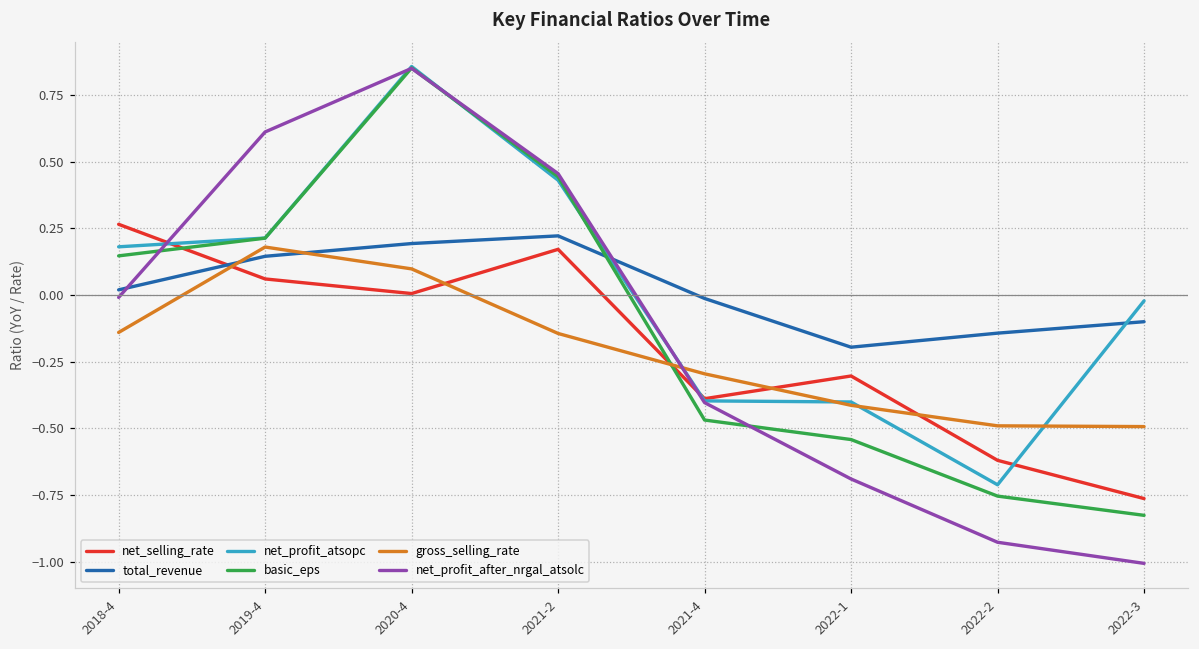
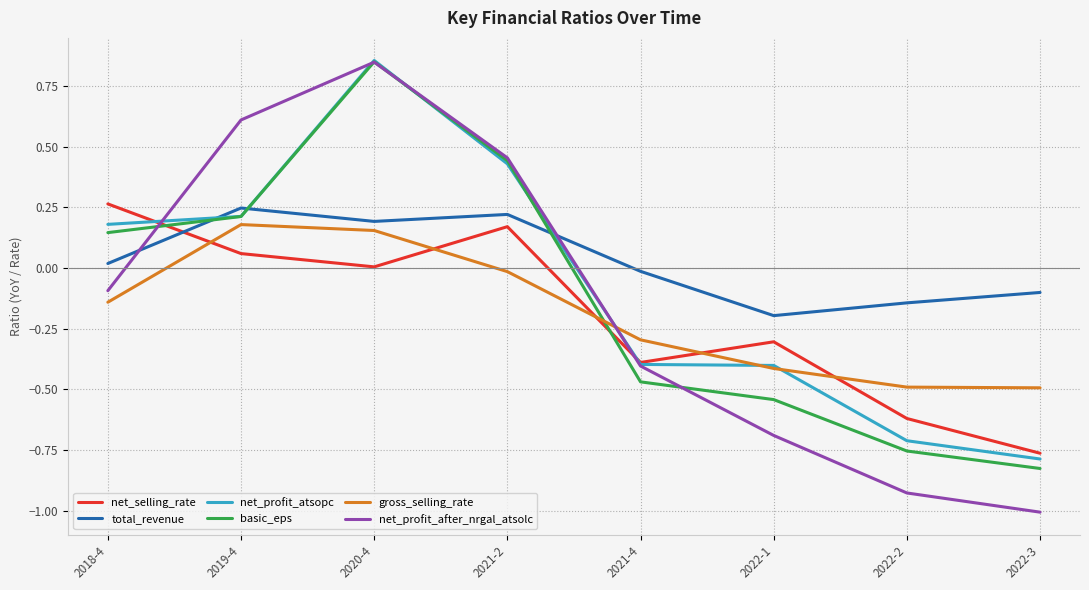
net_profit_after_nrgal_atsolc, 2018-4: -0.01 -> -0.09
total_revenue, 2019-4: 0.14 -> 0.25
gross_selling_rate, 2020-4: 0.10 -> 0.16
gross_selling_rate, 2021-2: -0.14 -> -0.01
net_profit_atsopc, 2022-3: -0.02 -> -0.79
